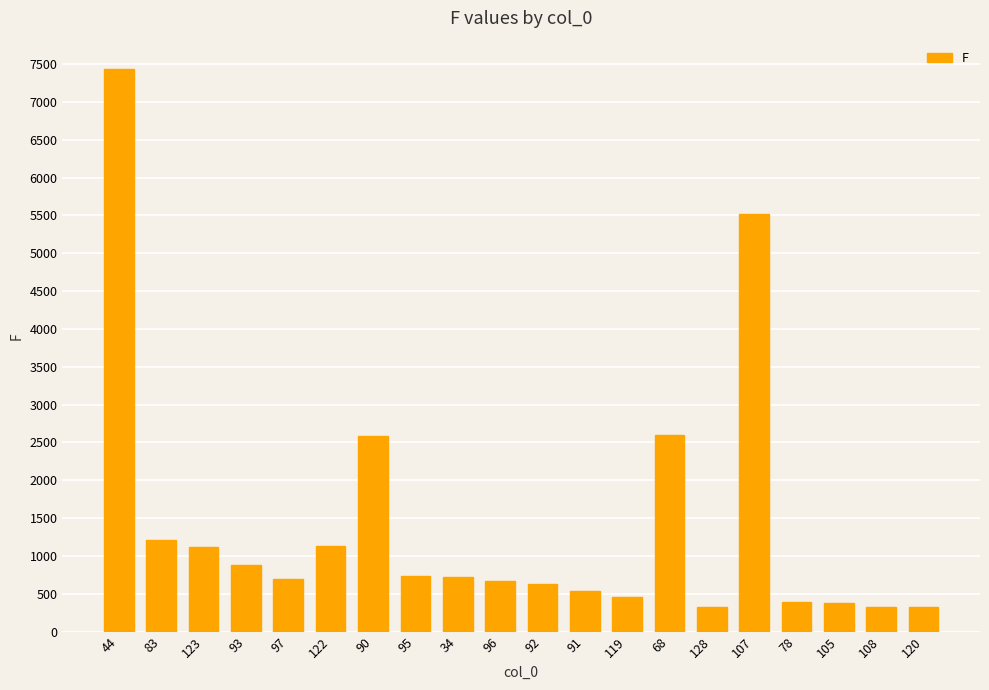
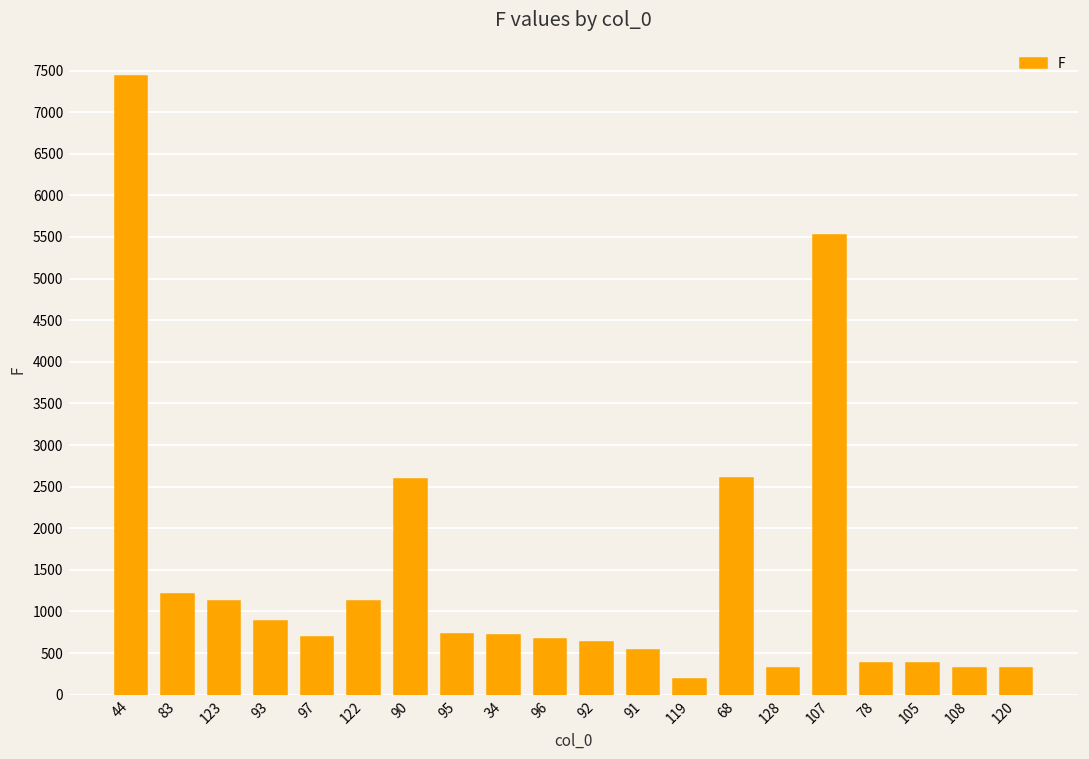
119: 500 -> 200
